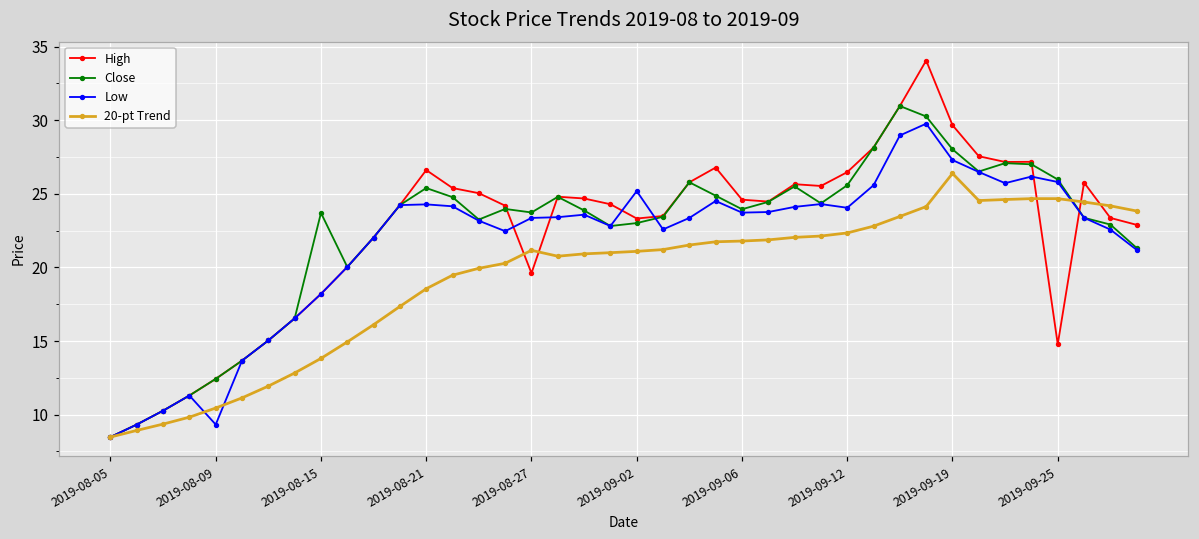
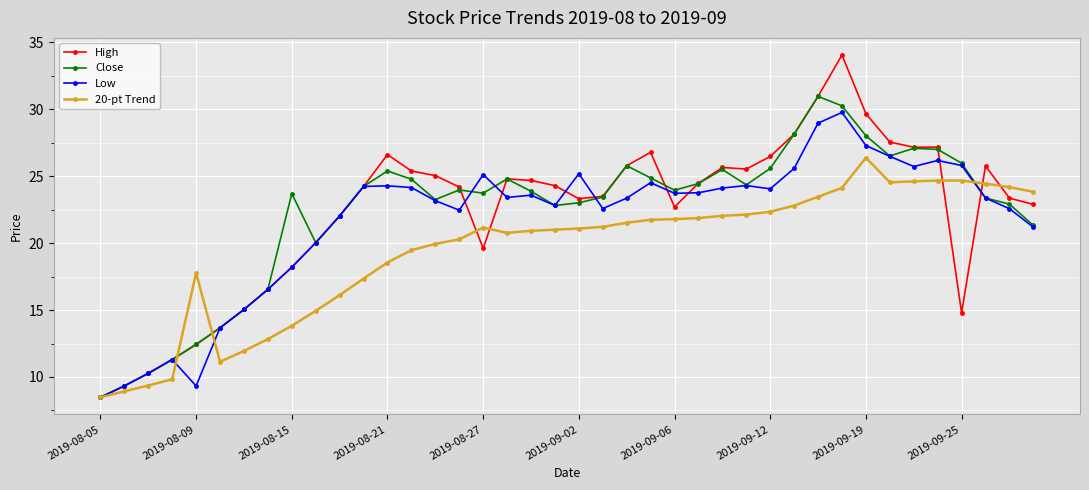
20-pt Trend, 2019-08-09: 10.5 -> 17.8
Low, 2019-08-27: 23.4 -> 25.1
High, 2019-09-06: 24.6 -> 22.7
